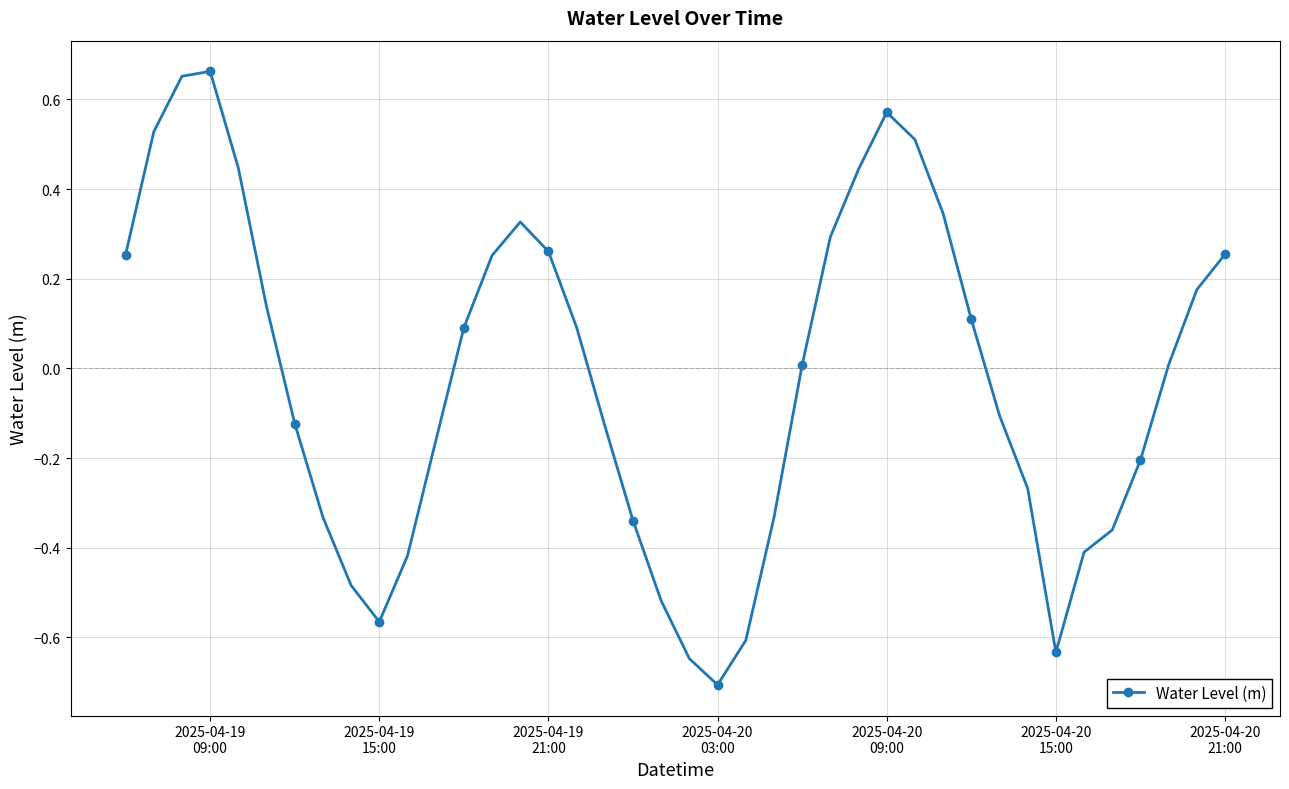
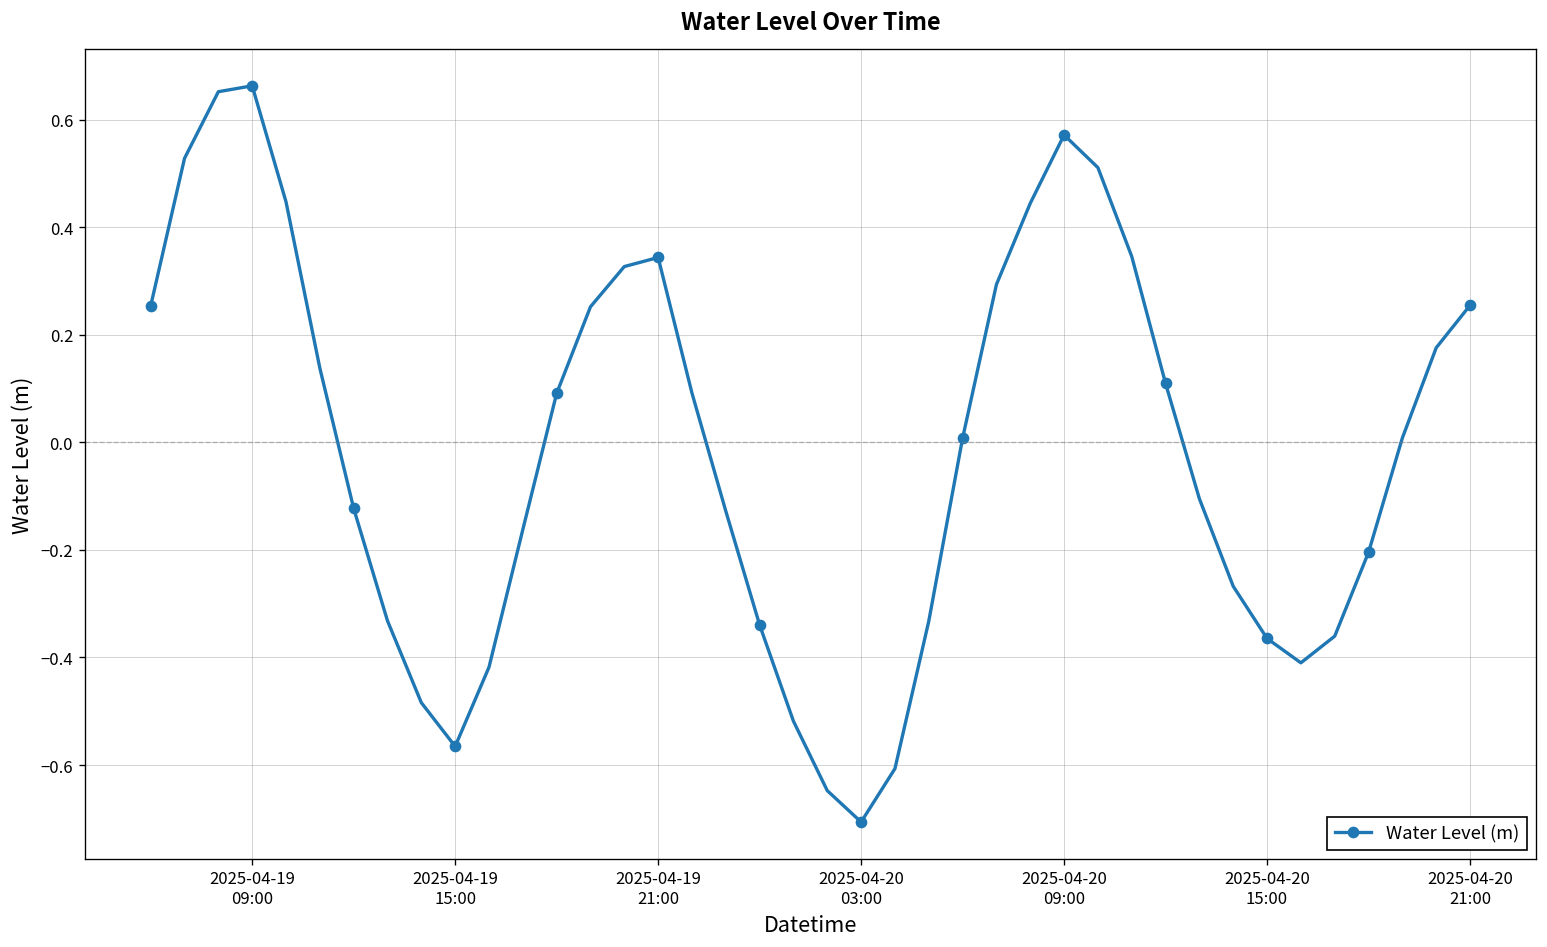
2025-04-19 21:00: 0.26 -> 0.34
2025-04-20 15:00: -0.63 -> -0.36
